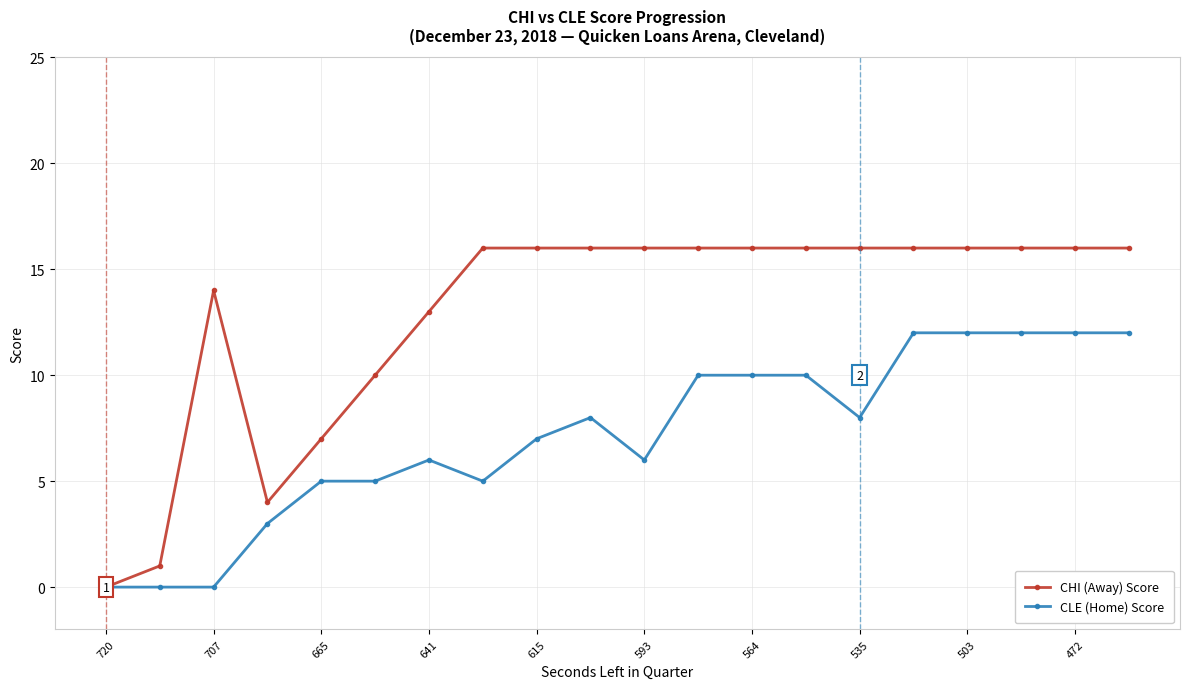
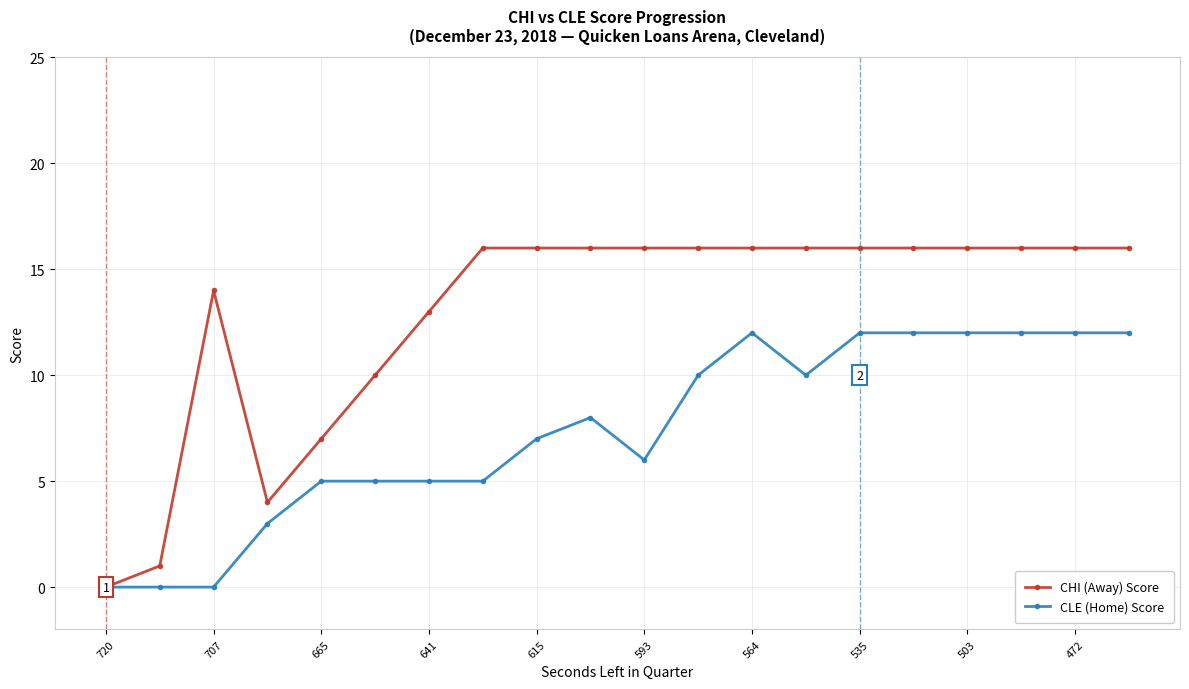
CLE (Home) Score, 641: 6 -> 5
CLE (Home) Score, 564: 10 -> 12
CLE (Home) Score, 535: 8 -> 12
